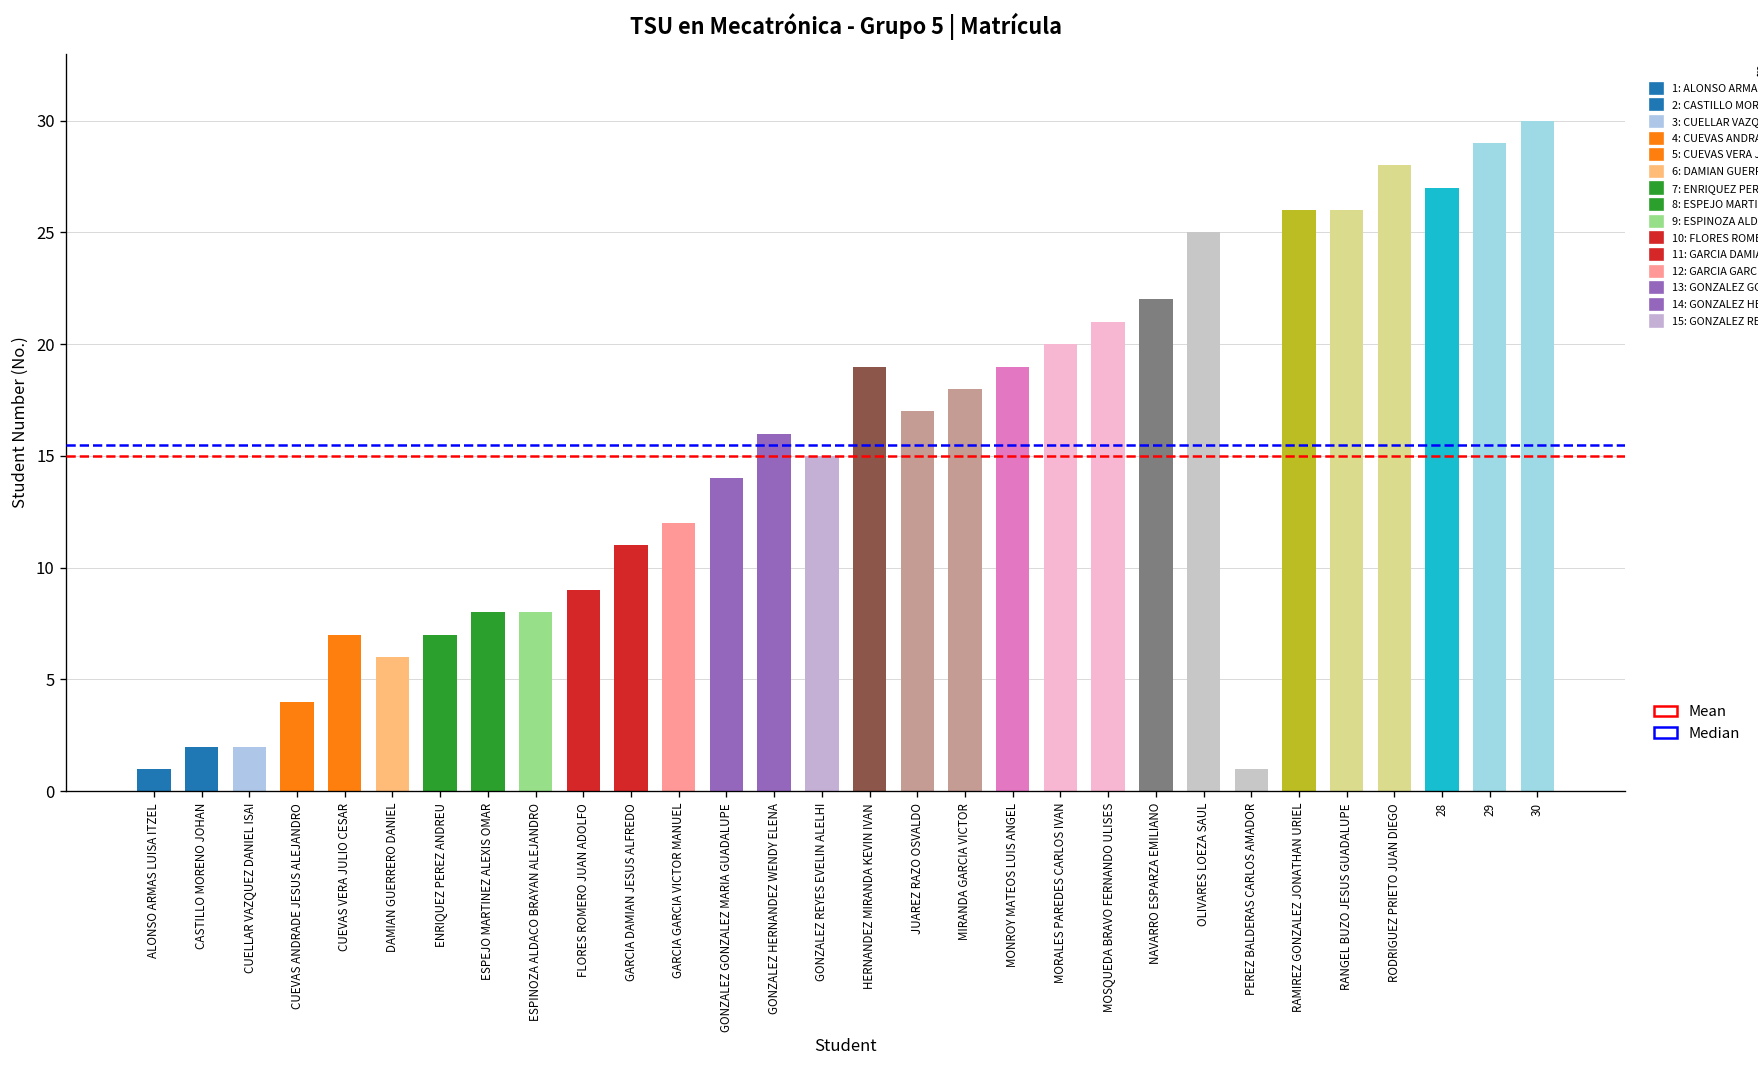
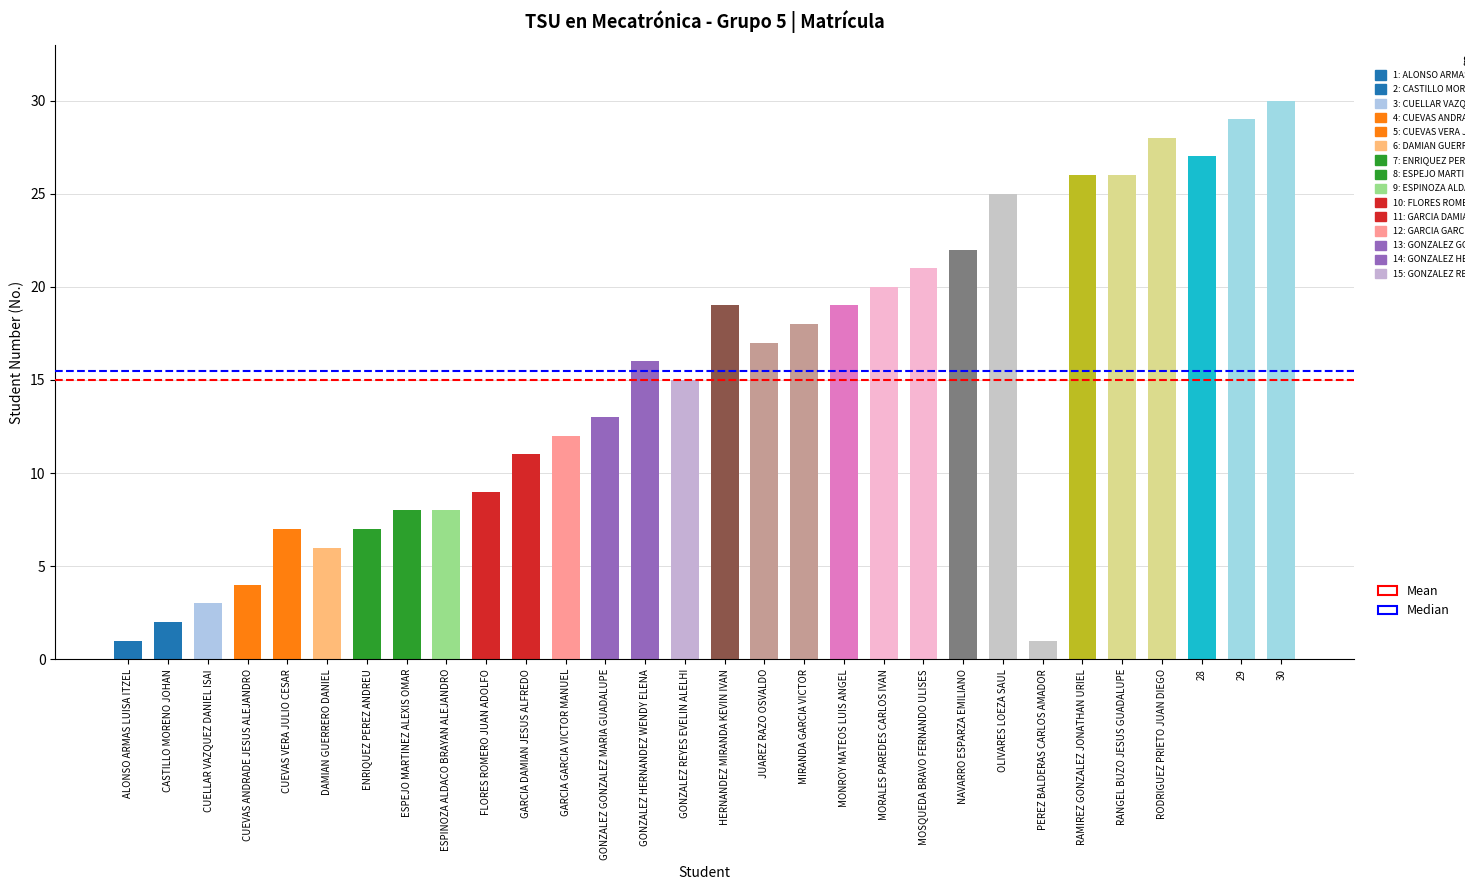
CUELLAR VAZQUEZ DANIEL ISAI: 2 -> 3
GONZALEZ GONZALEZ MARIA GUADALUPE: 14 -> 13
